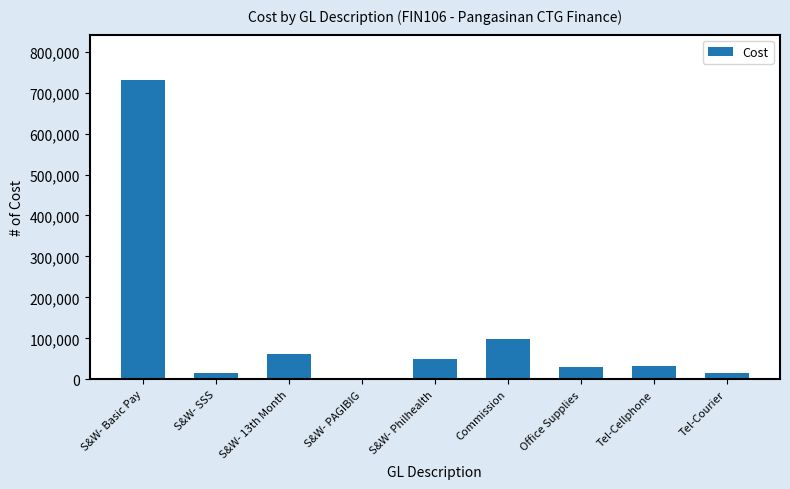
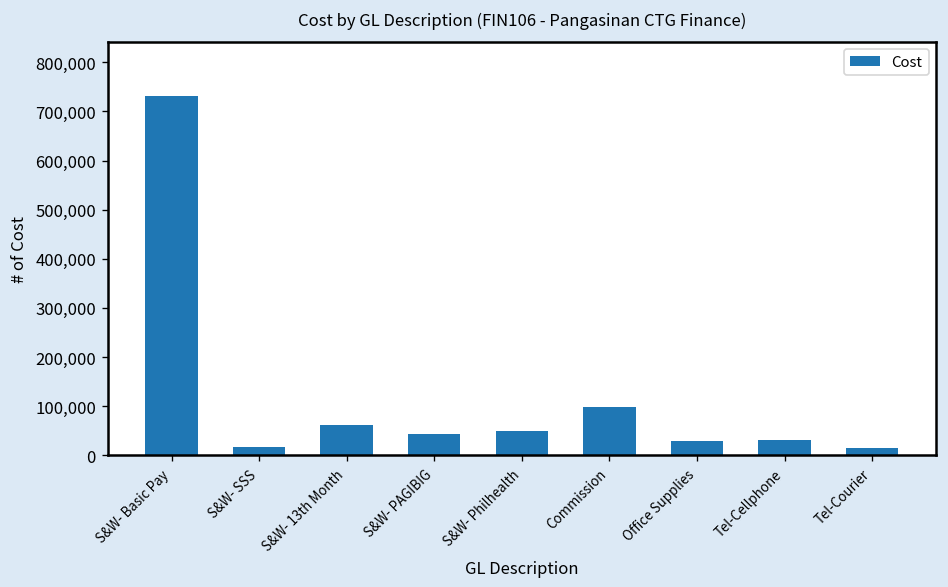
S&W- PAGIBIG: 0 -> 40,000
